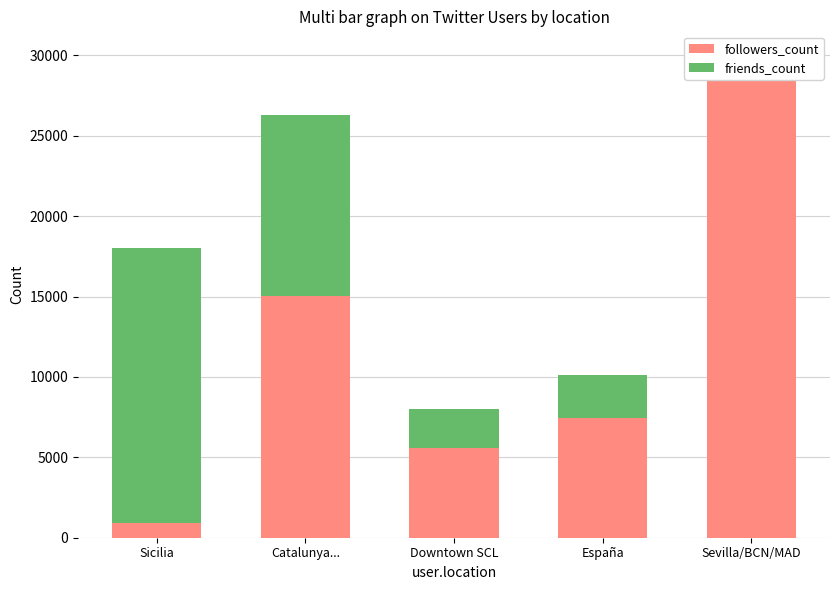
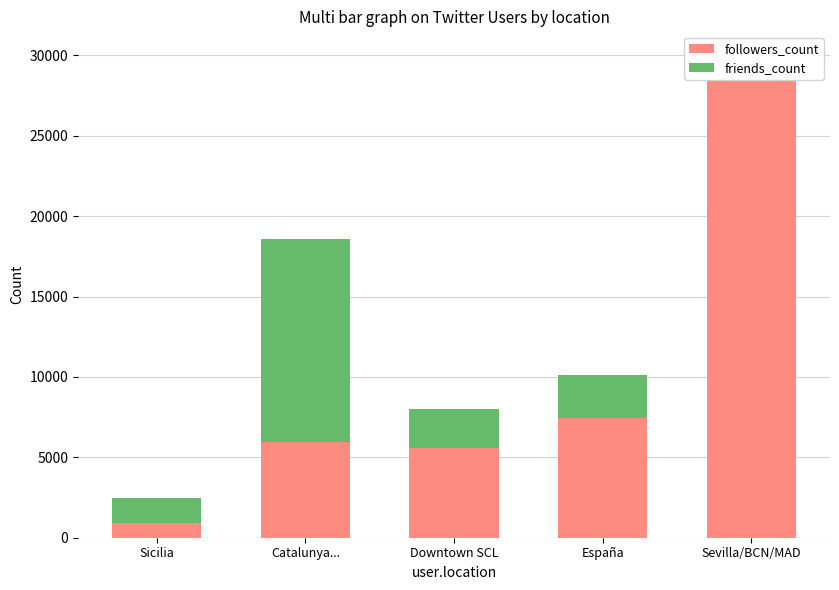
friends_count, Sicilia: 17100 -> 1600
followers_count, Catalunya...: 15100 -> 6000
friends_count, Catalunya...: 11200 -> 12600
